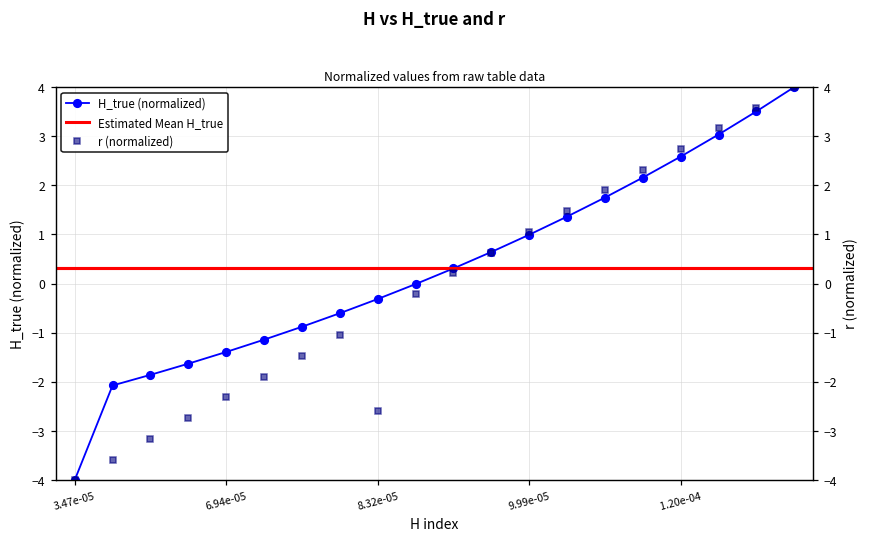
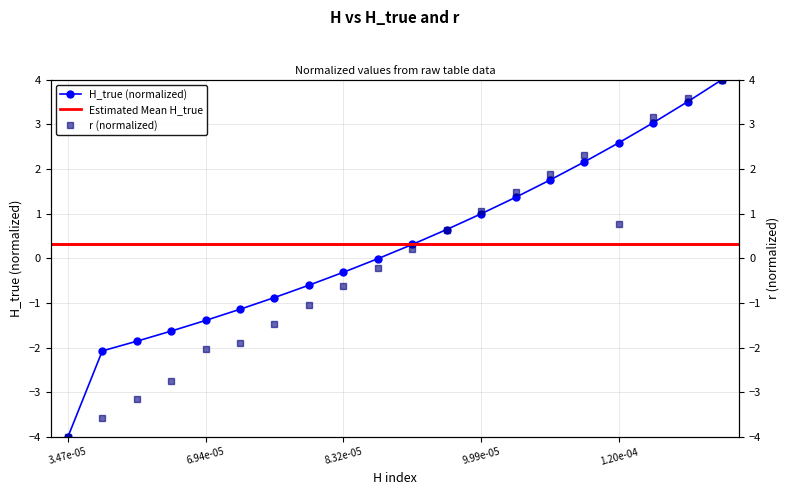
r (normalized), 6.94e-05: -2.3 -> -2.0
r (normalized), 8.32e-05: -2.6 -> -0.6
r (normalized), 1.20e-04: 2.7 -> 0.8
